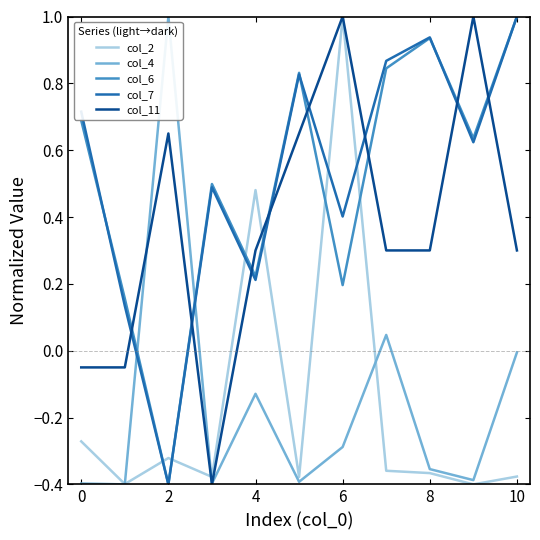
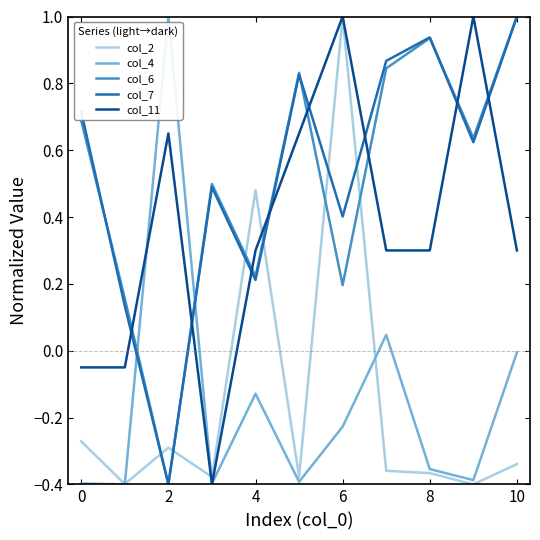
col_2, 2: -0.32 -> -0.29
col_4, 6: -0.29 -> -0.23
col_2, 10: -0.38 -> -0.34
